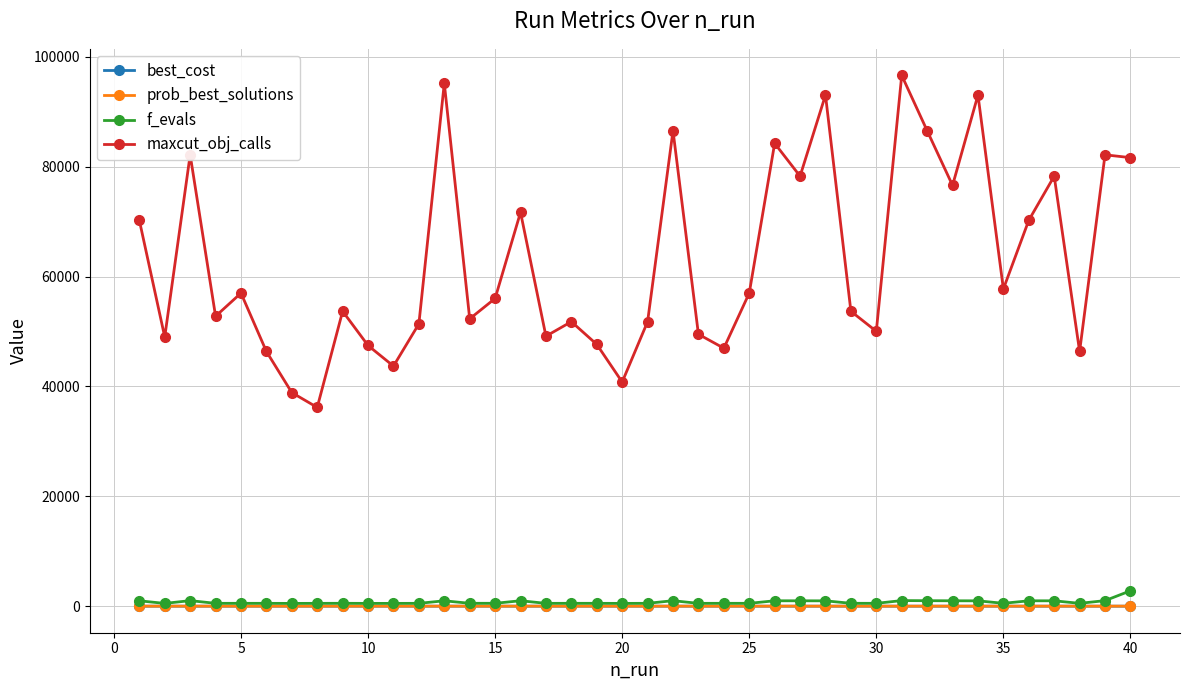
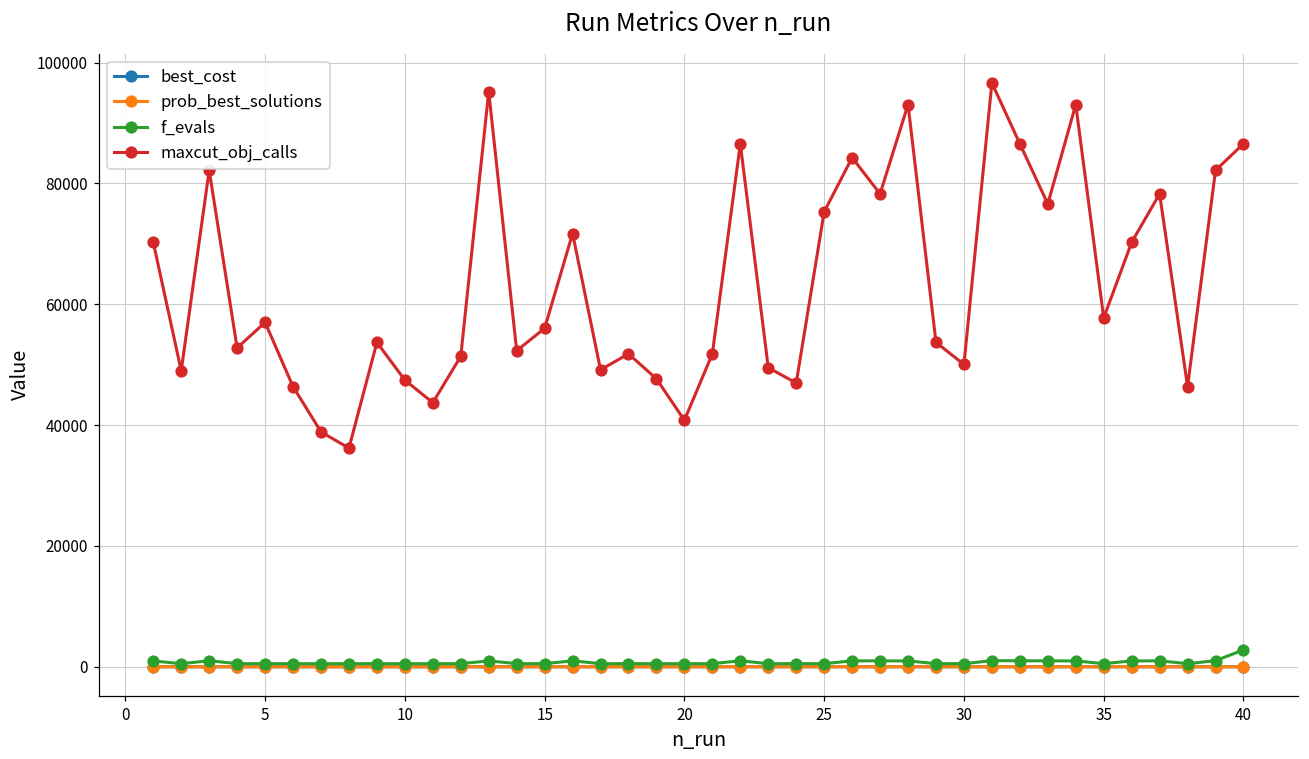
maxcut_obj_calls, 25: 57000 -> 75000
maxcut_obj_calls, 40: 82000 -> 87000
